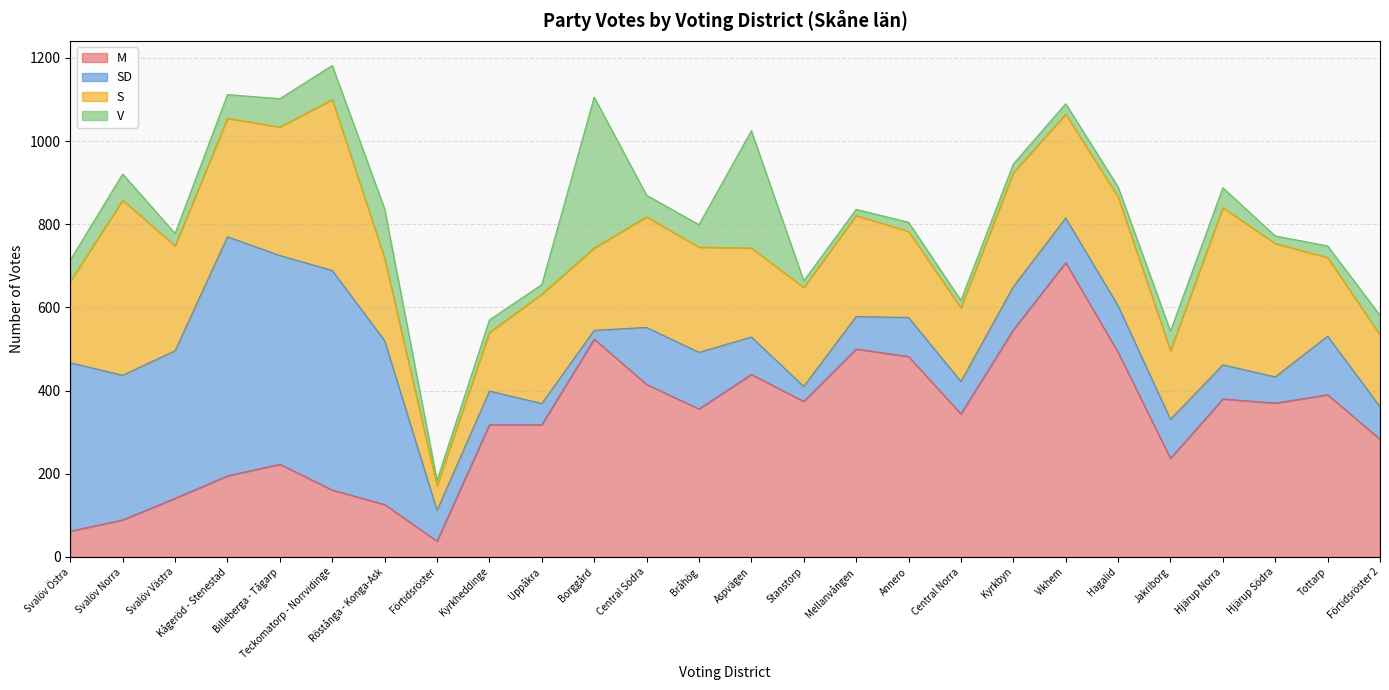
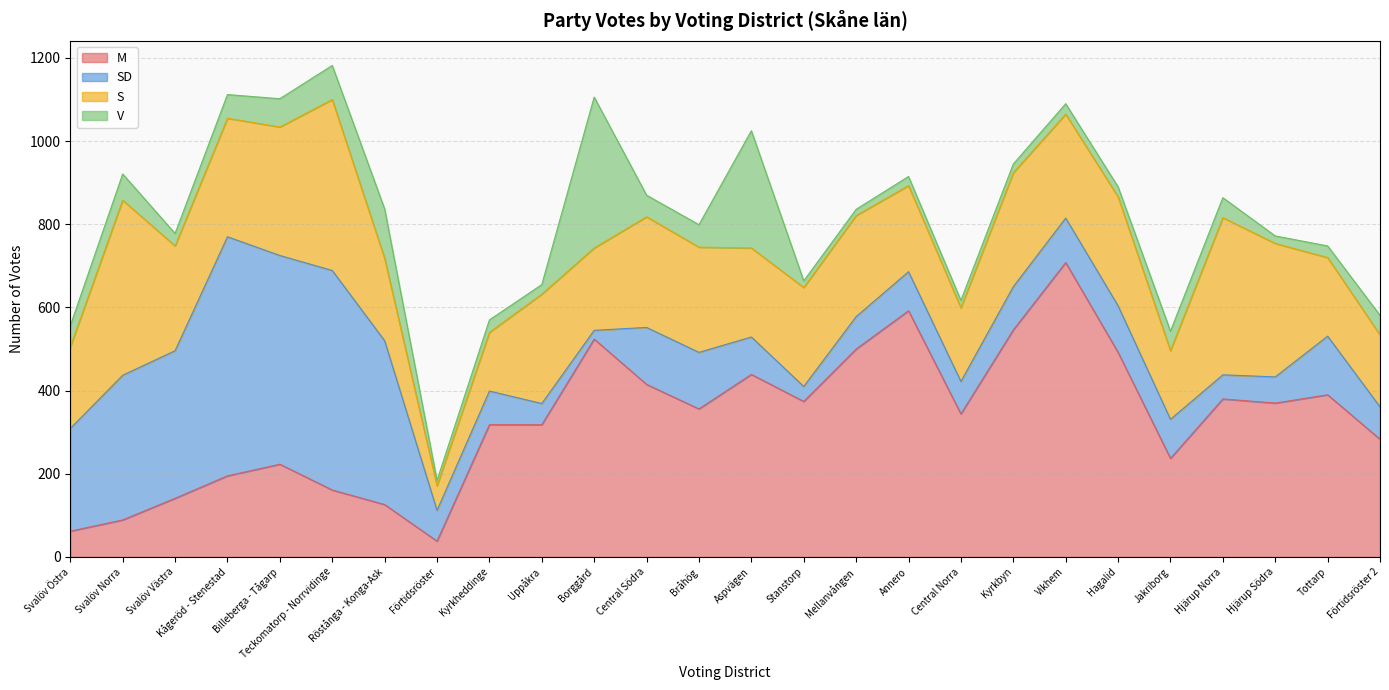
SD, Svalöv Östra: 410 -> 250
M, Annero: 480 -> 590
SD, Hjärup Norra: 80 -> 60
